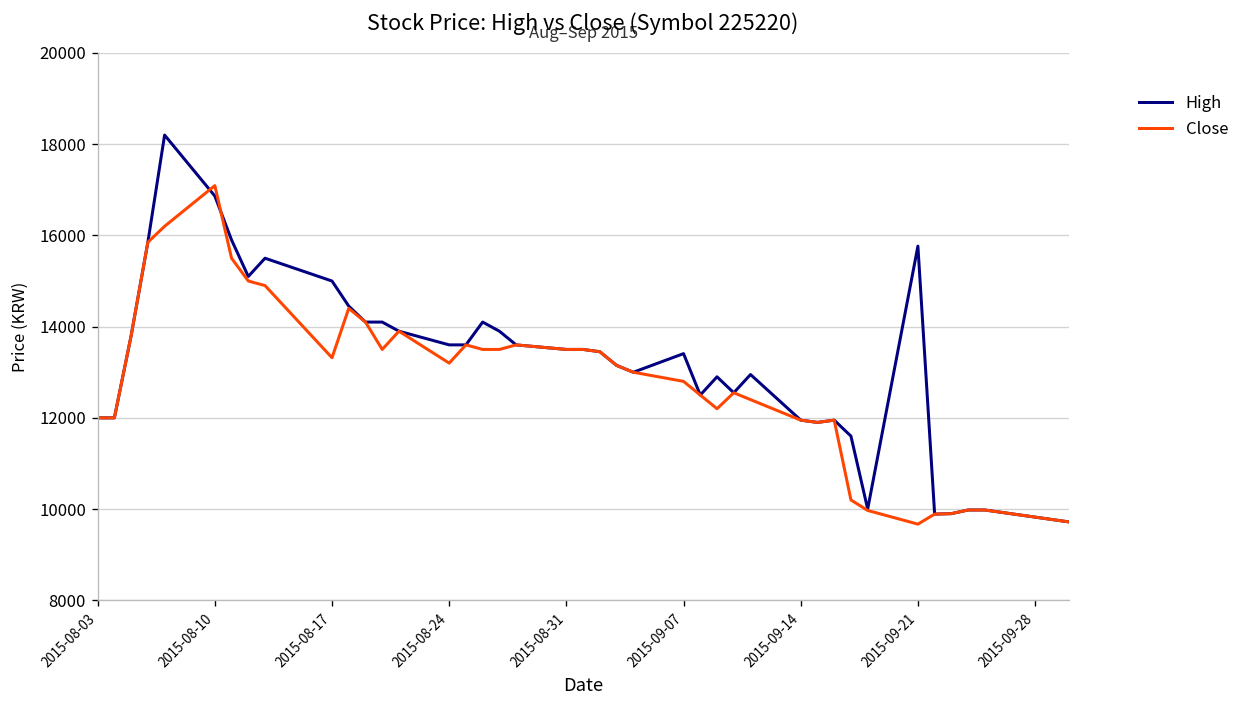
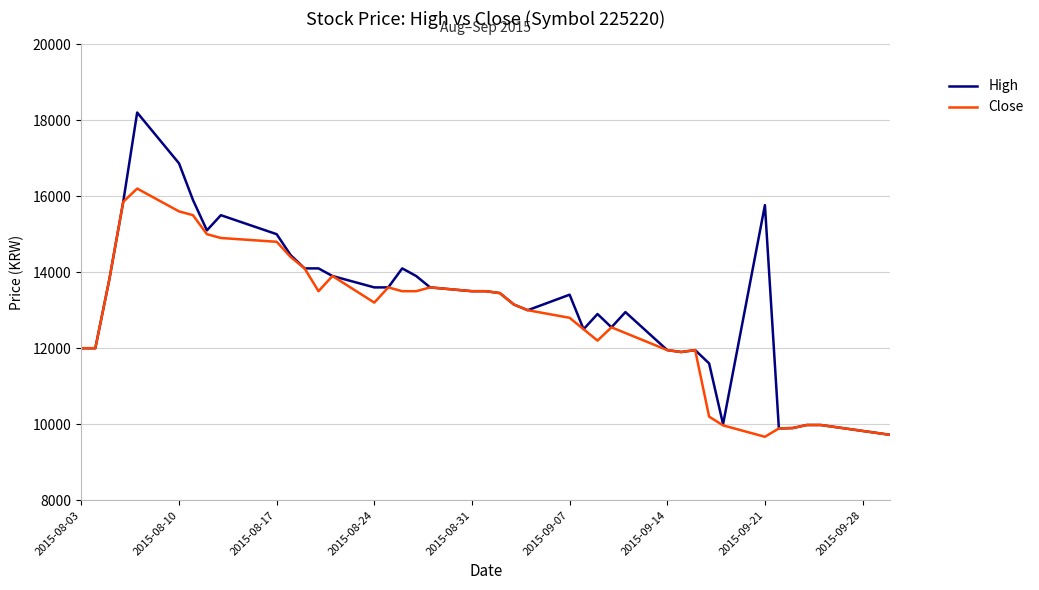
Close, 2015-08-10: 17100 -> 15600
Close, 2015-08-17: 13300 -> 14800
